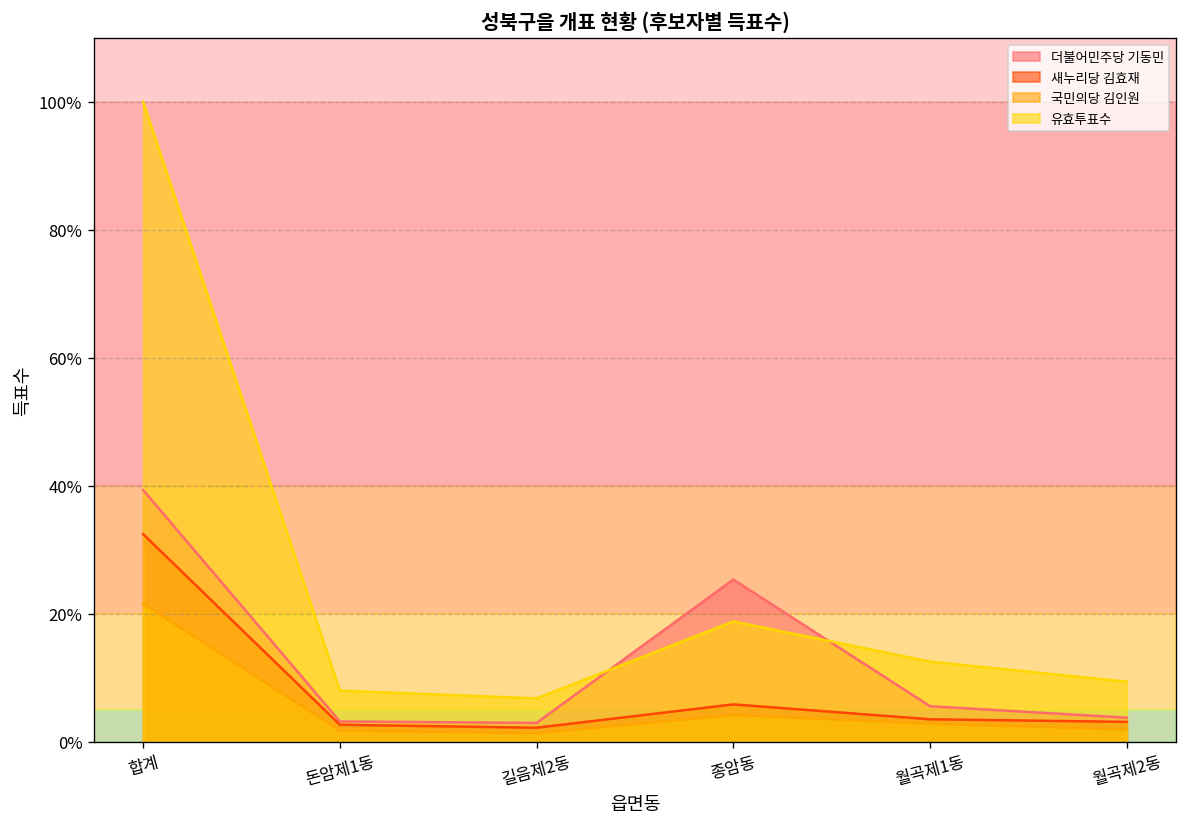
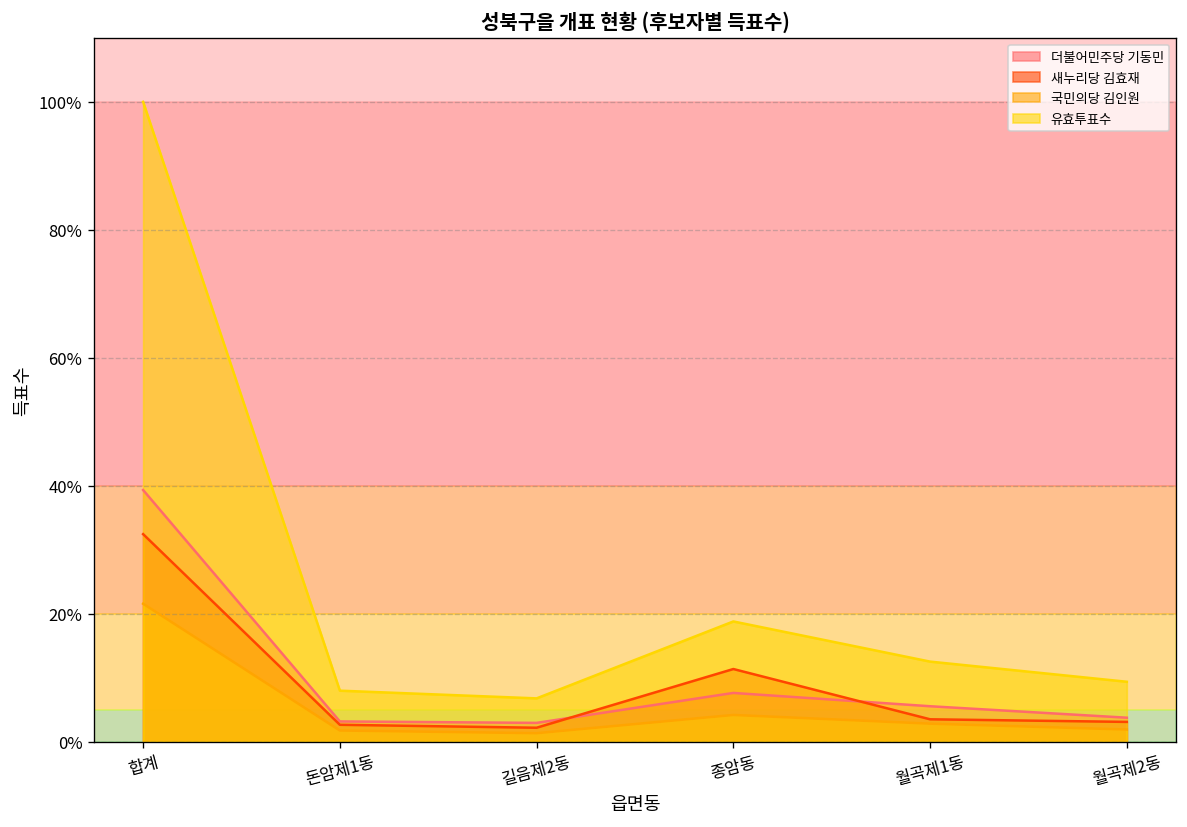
더불어민주당 기동민, 종암동: 25% -> 8%
새누리당 김효재, 종암동: 6% -> 11%
